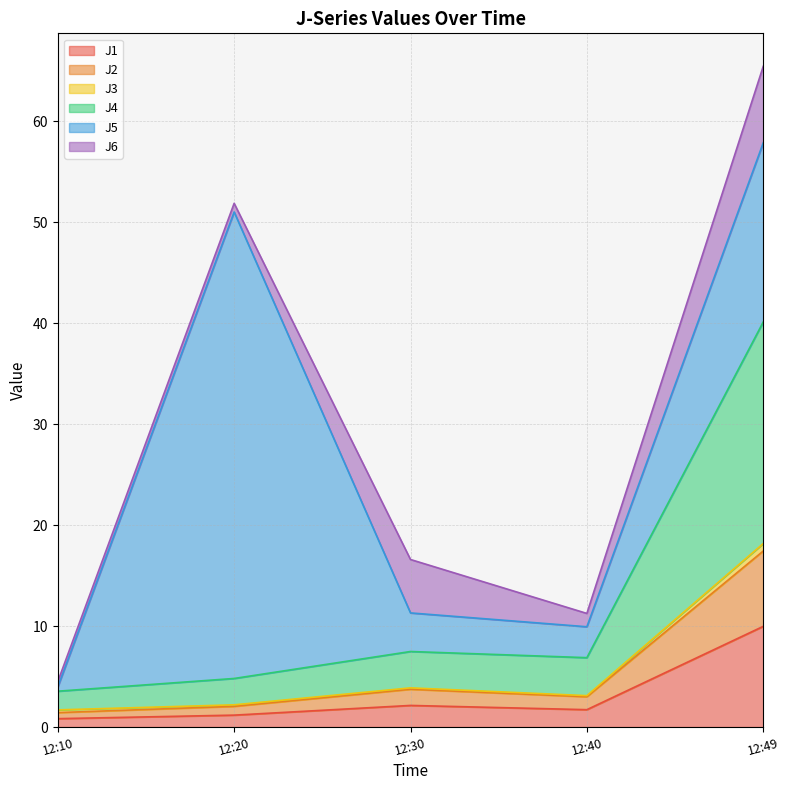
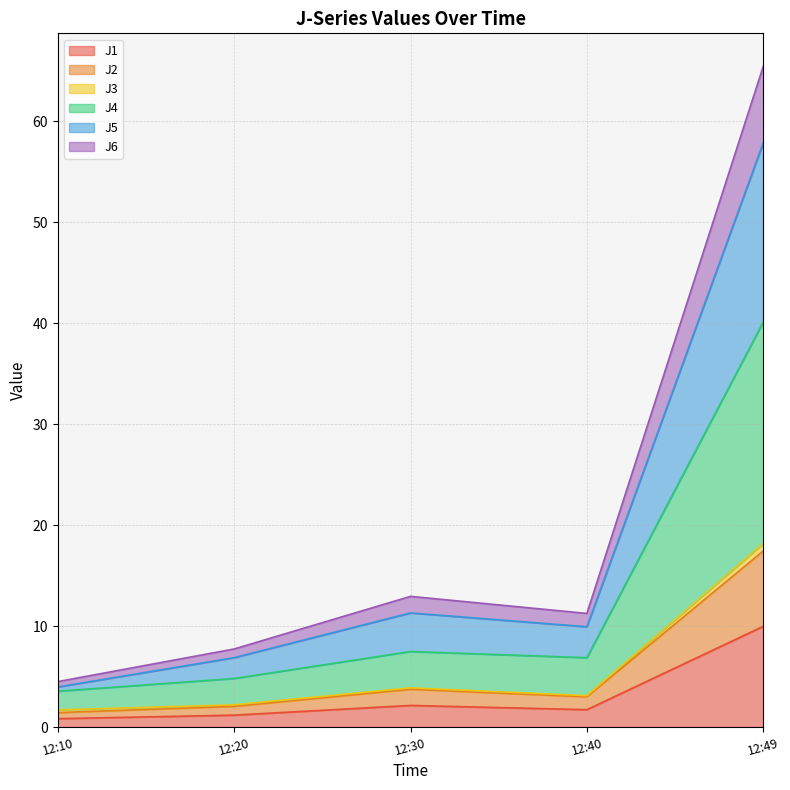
J5, 12:20: 46.2 -> 2.1
J6, 12:30: 5.3 -> 1.6
